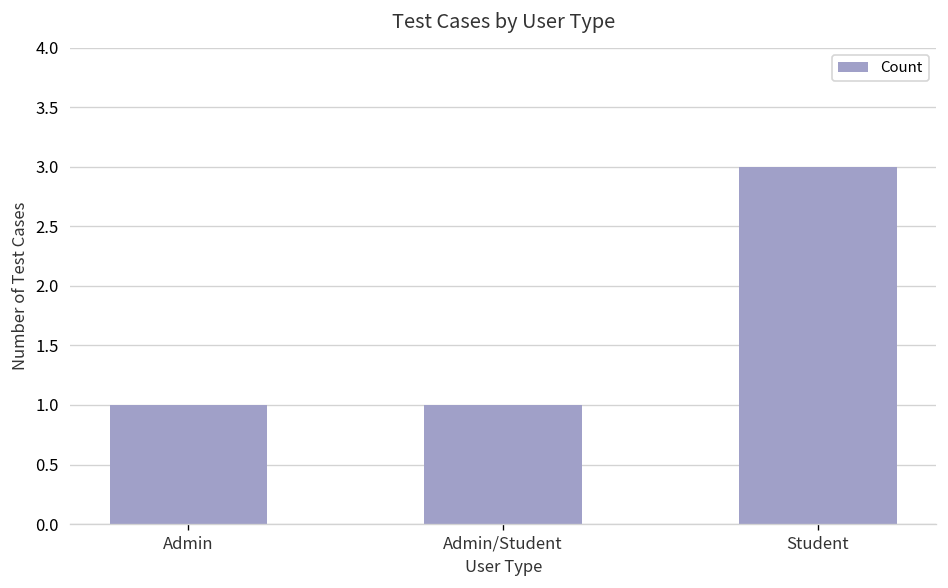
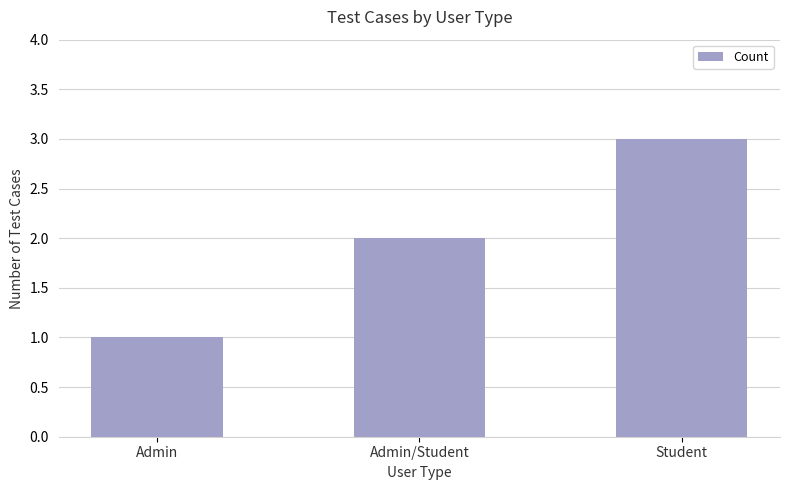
Admin/Student: 1 -> 2
